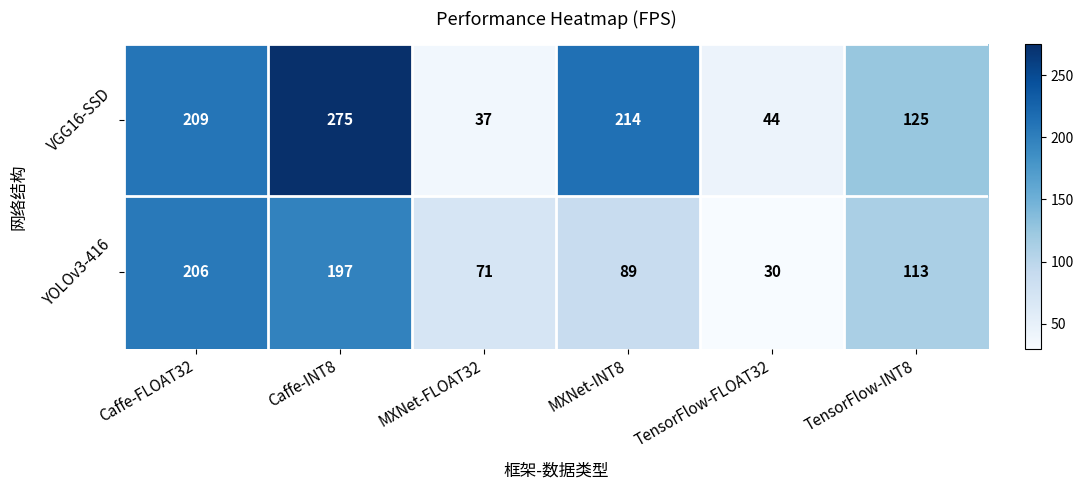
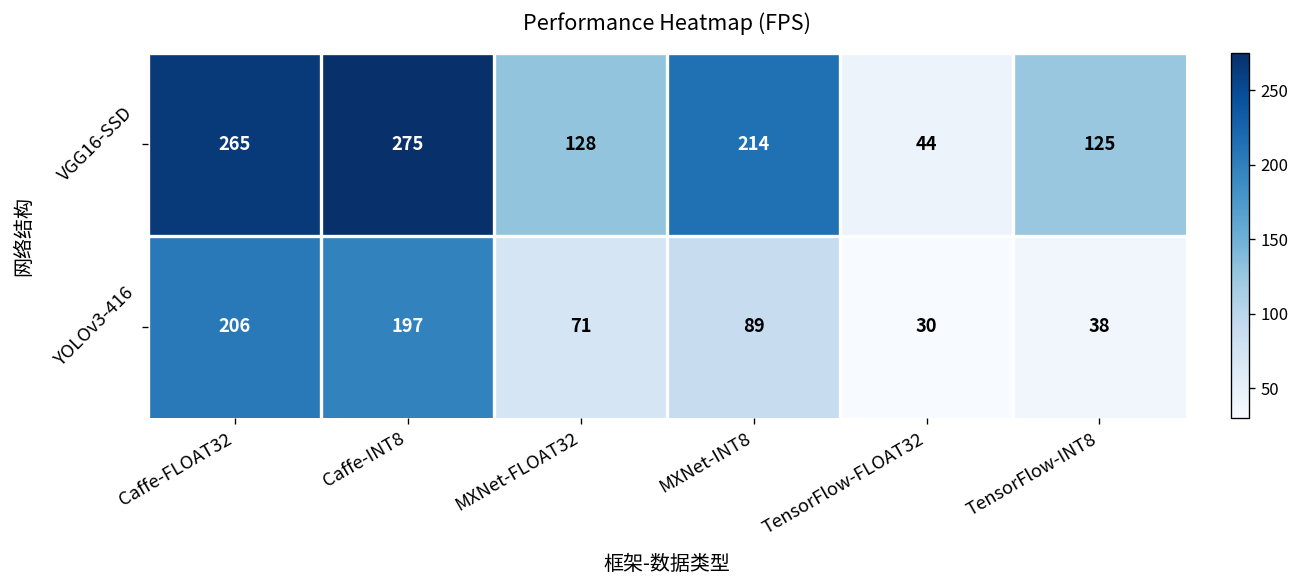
VGG16-SSD, Caffe-FLOAT32: 209 -> 265
VGG16-SSD, MXNet-FLOAT32: 37 -> 128
YOLOv3-416, TensorFlow-INT8: 113 -> 38
